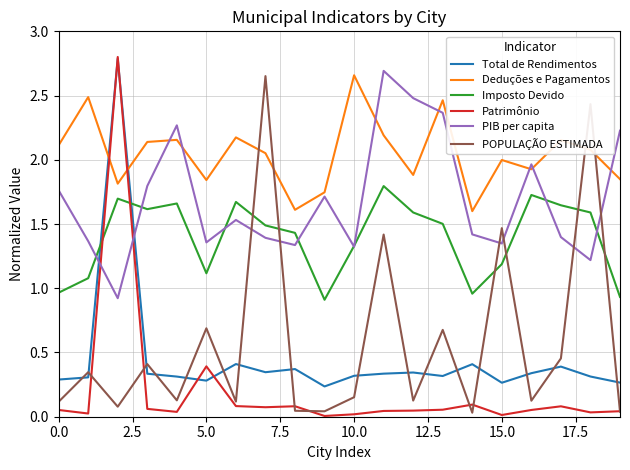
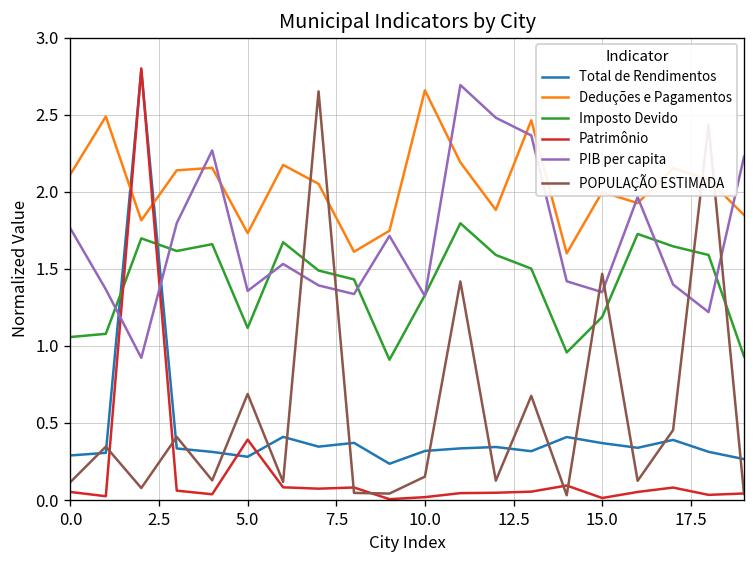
Imposto Devido, 0.0: 0.97 -> 1.06
Deduções e Pagamentos, 5.0: 1.84 -> 1.73
Total de Rendimentos, 15.0: 0.26 -> 0.37
